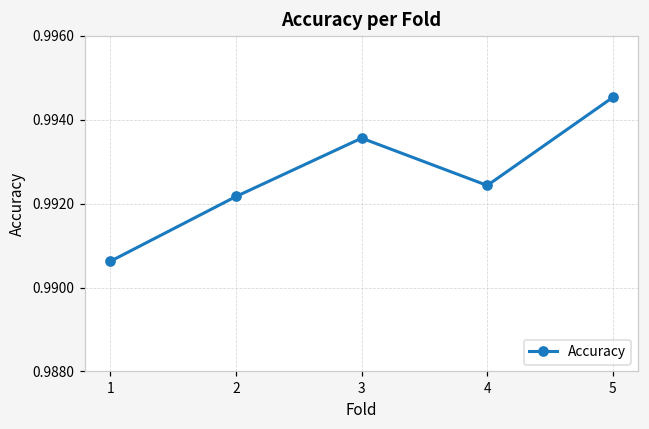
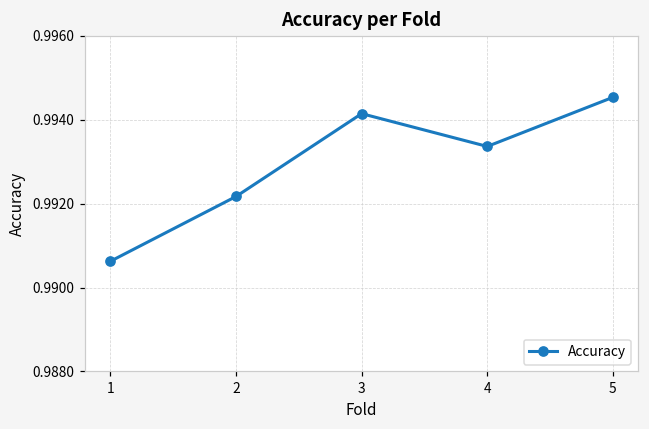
3: 0.9936 -> 0.9941
4: 0.9924 -> 0.9934
